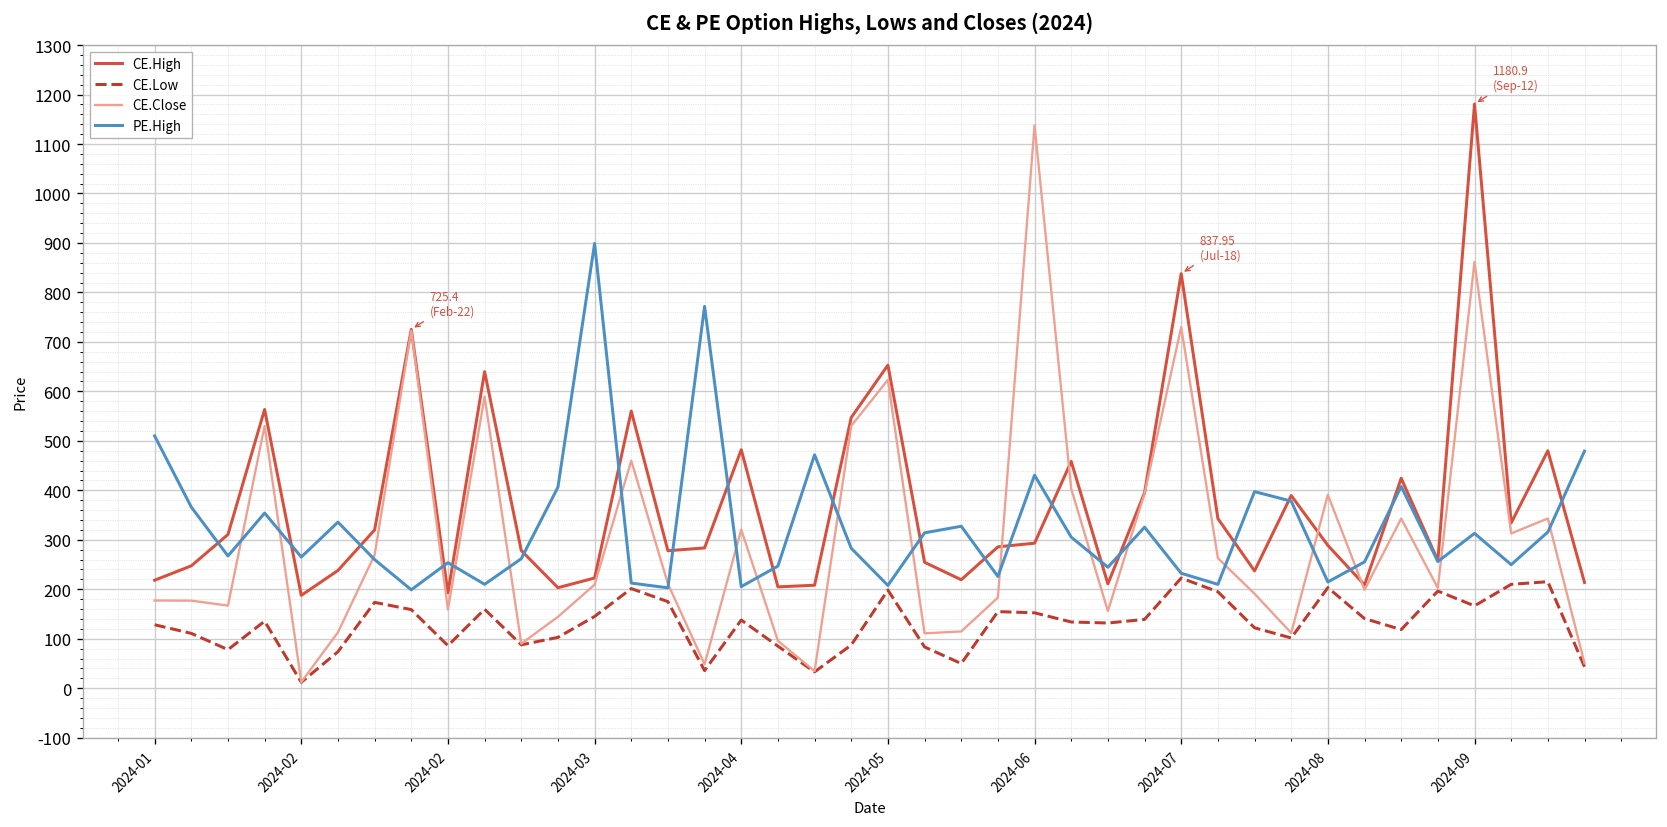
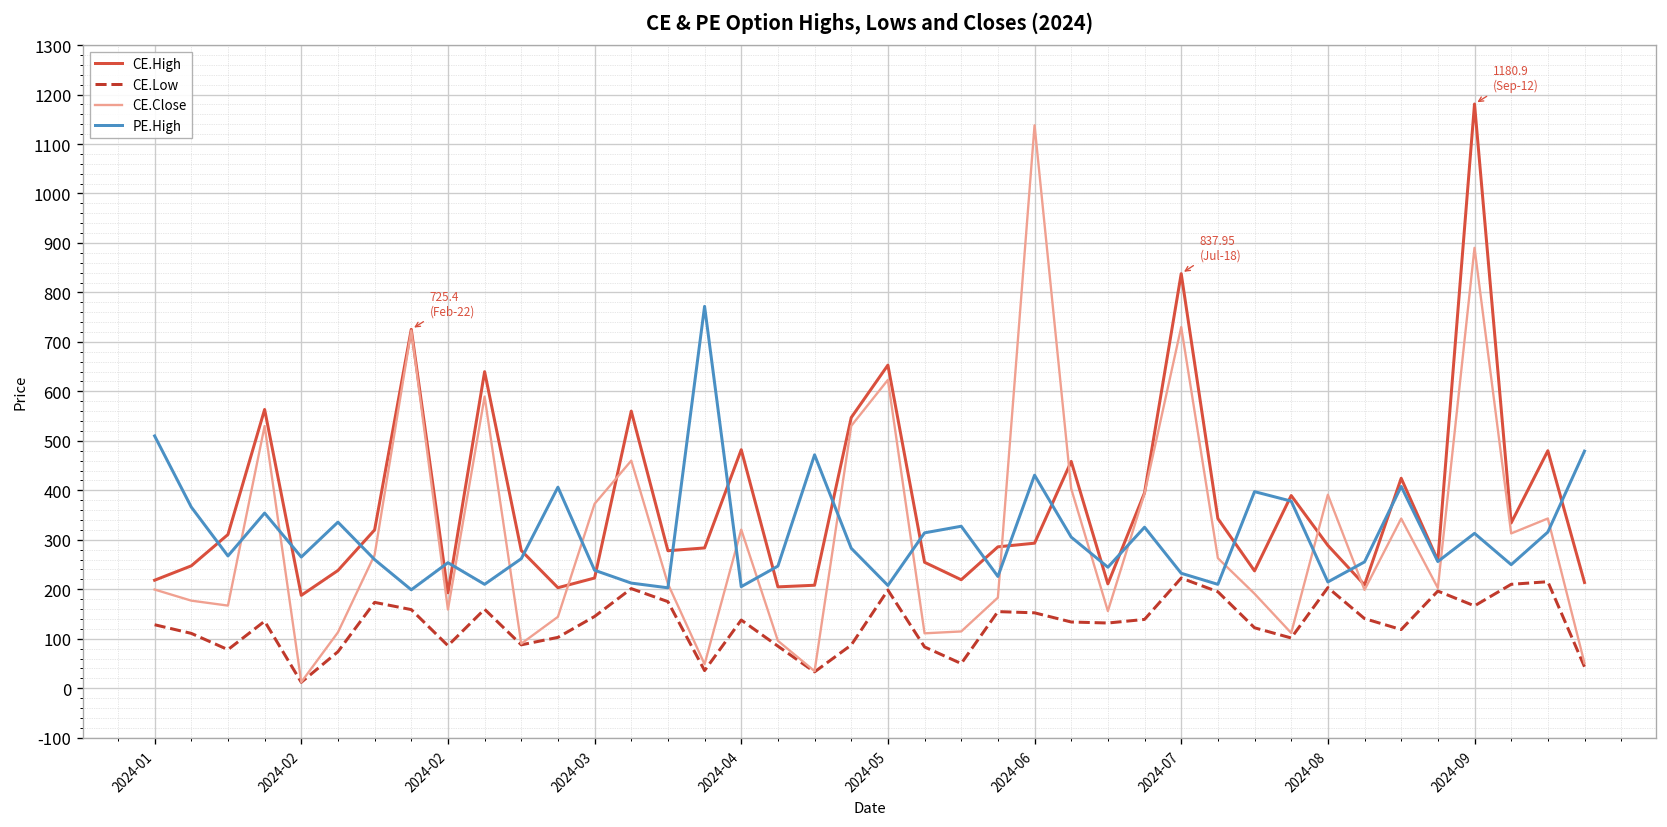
CE.Close, 2024-01: 180 -> 200
CE.Close, 2024-03: 210 -> 370
PE.High, 2024-03: 900 -> 240
CE.Close, 2024-09: 860 -> 890
